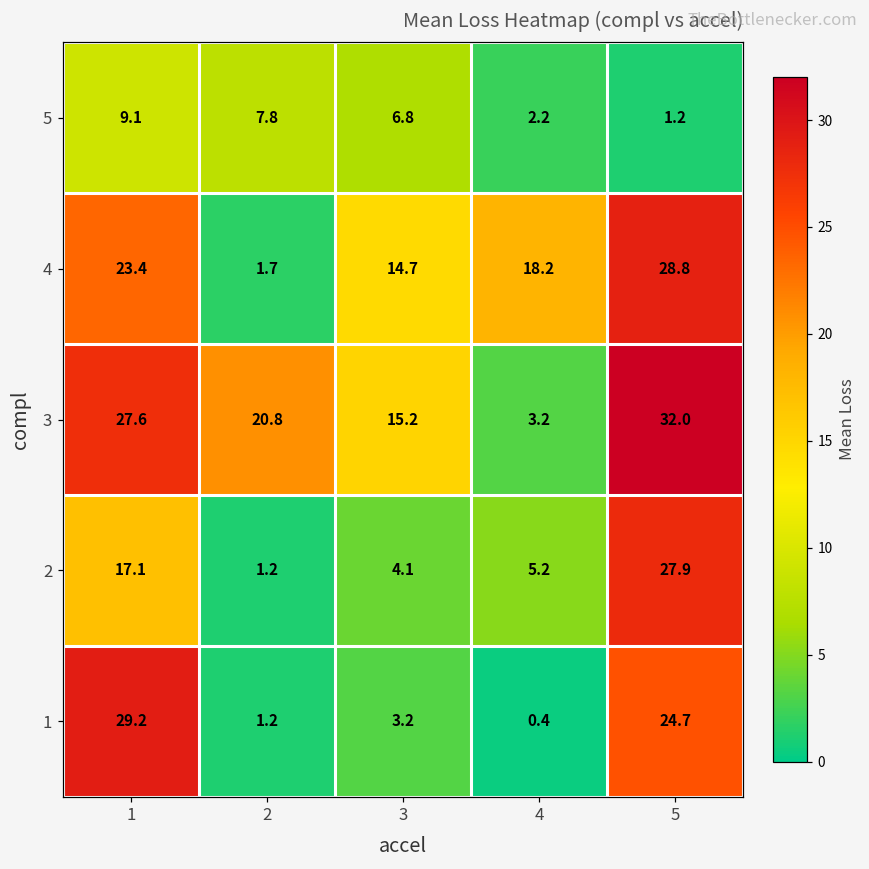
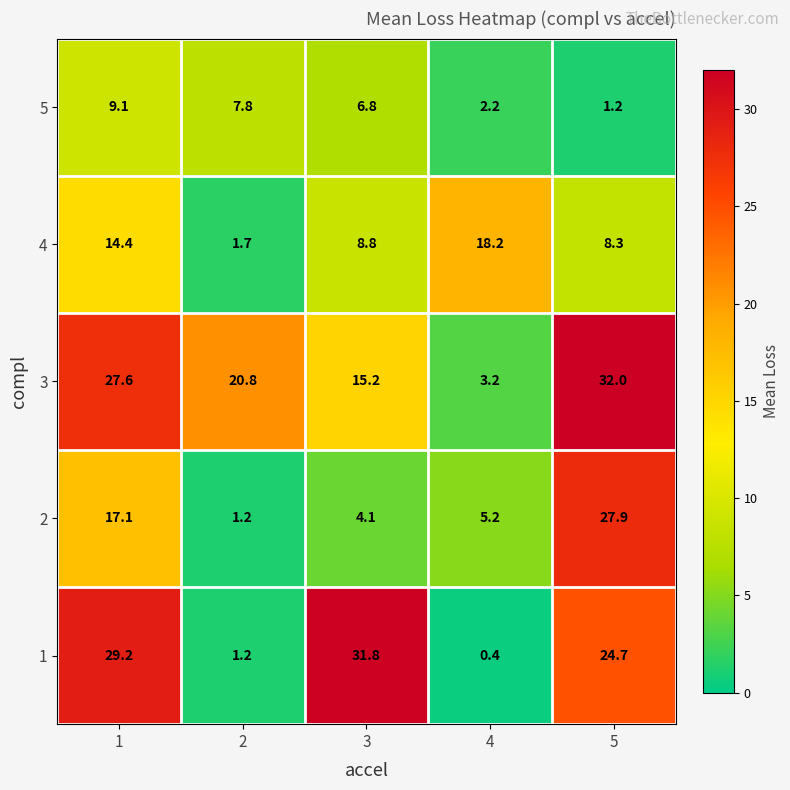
4, 1: 23.4 -> 14.4
4, 3: 14.7 -> 8.8
4, 5: 28.8 -> 8.3
1, 3: 3.2 -> 31.8
